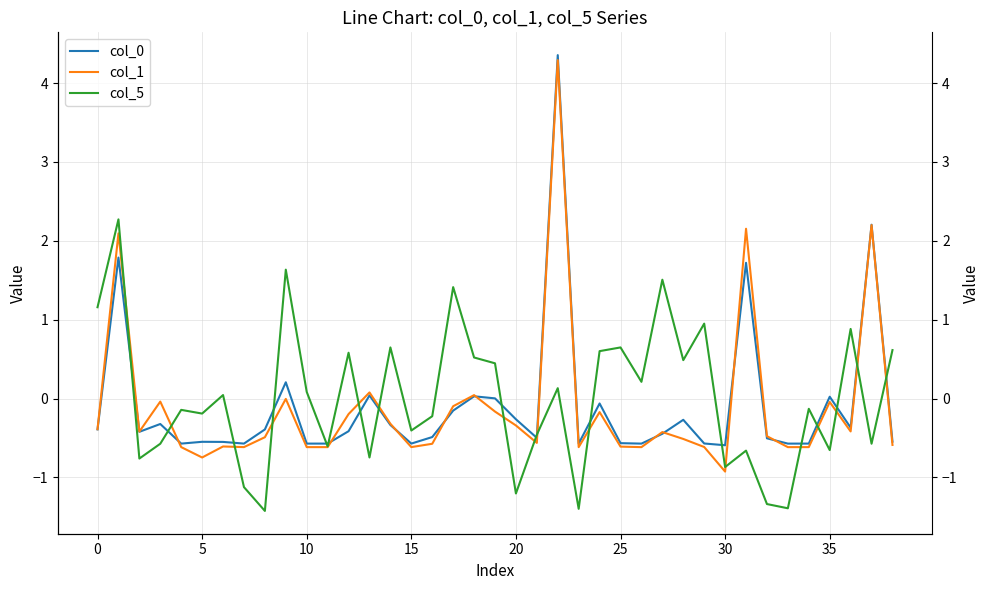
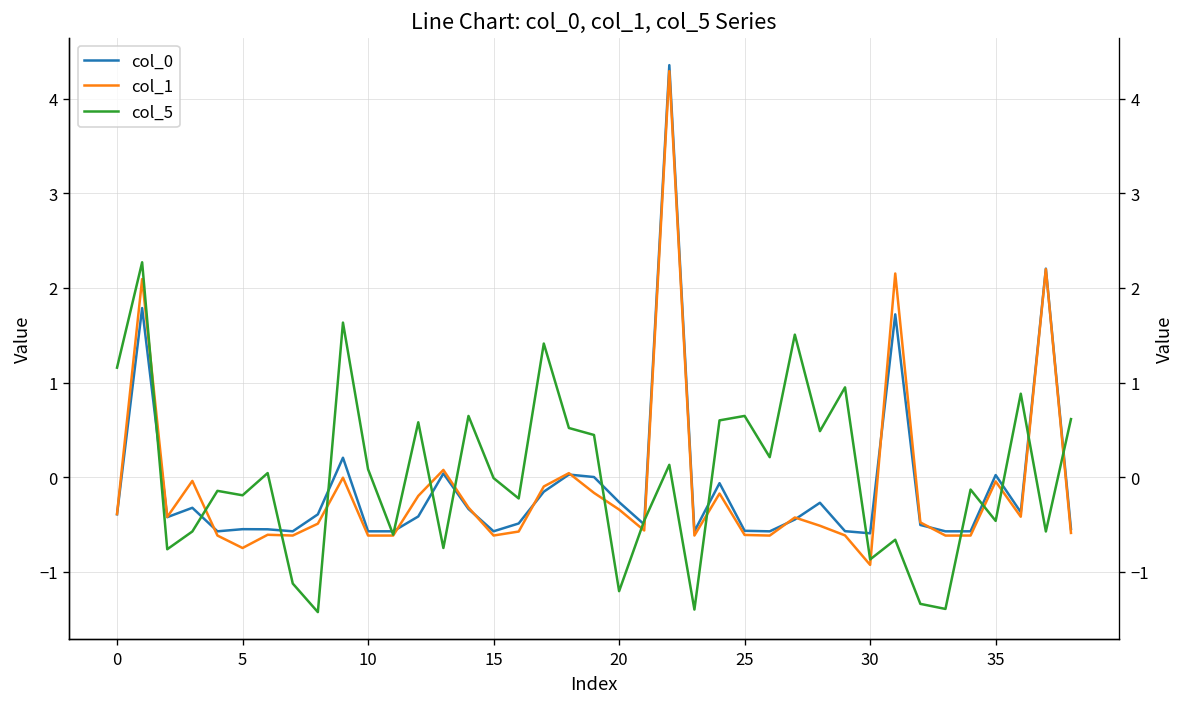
col_5, 15: -0.4 -> 0.0
col_5, 35: -0.7 -> -0.5
